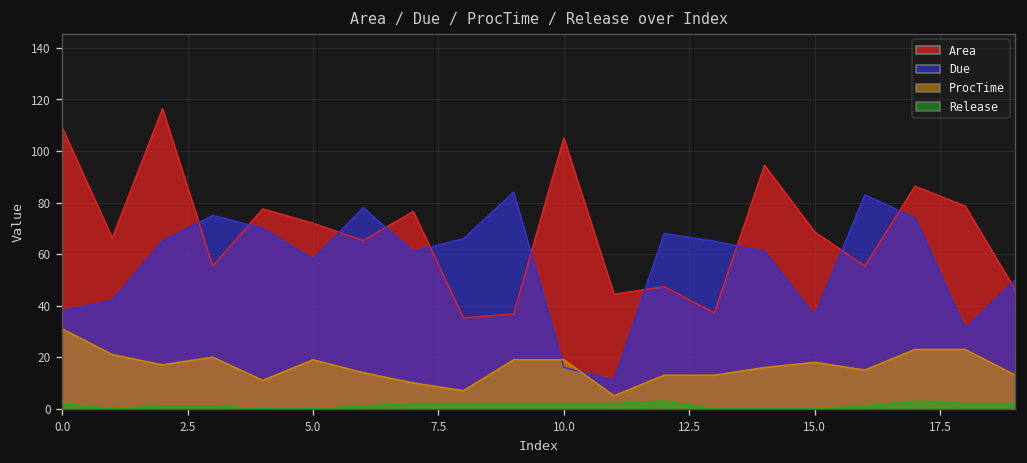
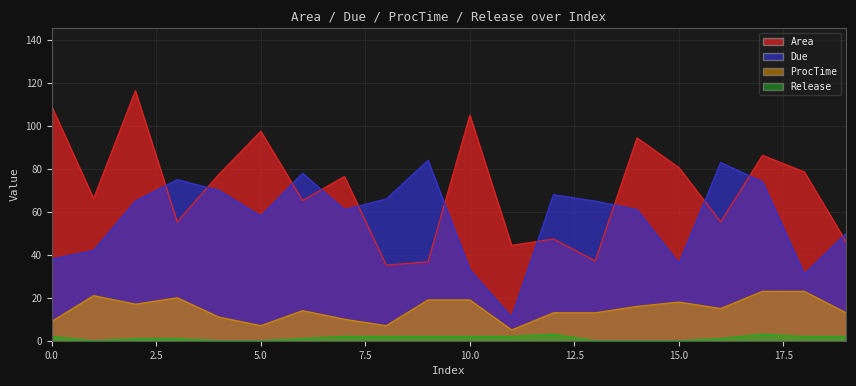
ProcTime, 0.0: 31 -> 9
Area, 5.0: 72 -> 98
ProcTime, 5.0: 19 -> 7
Due, 10.0: 16 -> 33
Area, 15.0: 69 -> 81
